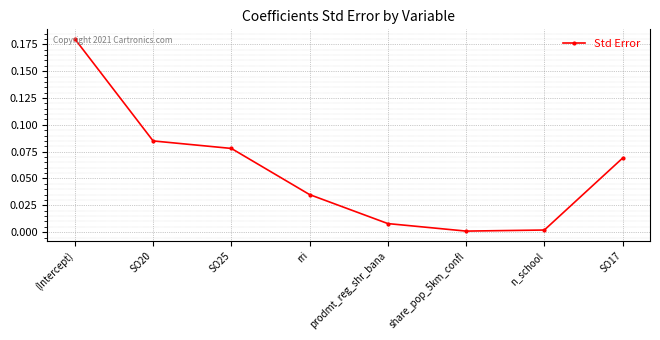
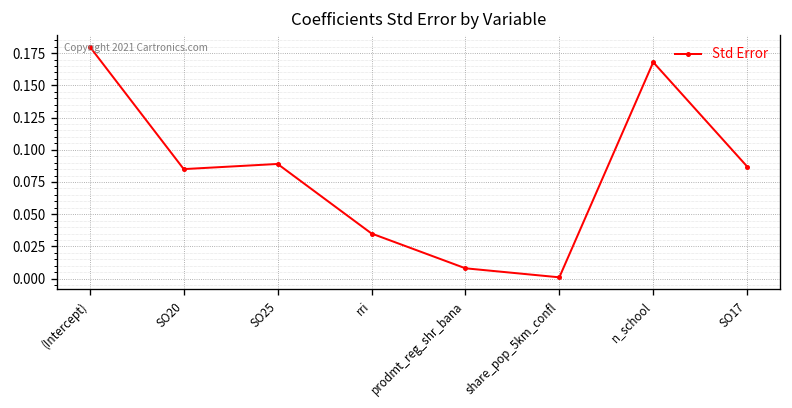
SO25: 0.078 -> 0.089
n_school: 0.002 -> 0.168
SO17: 0.069 -> 0.087
